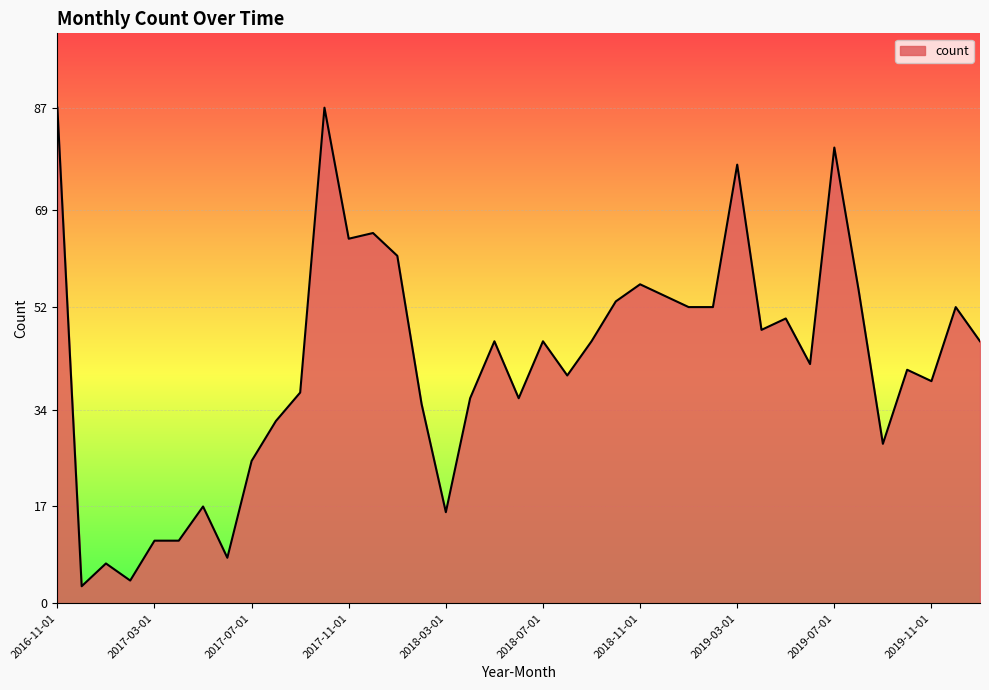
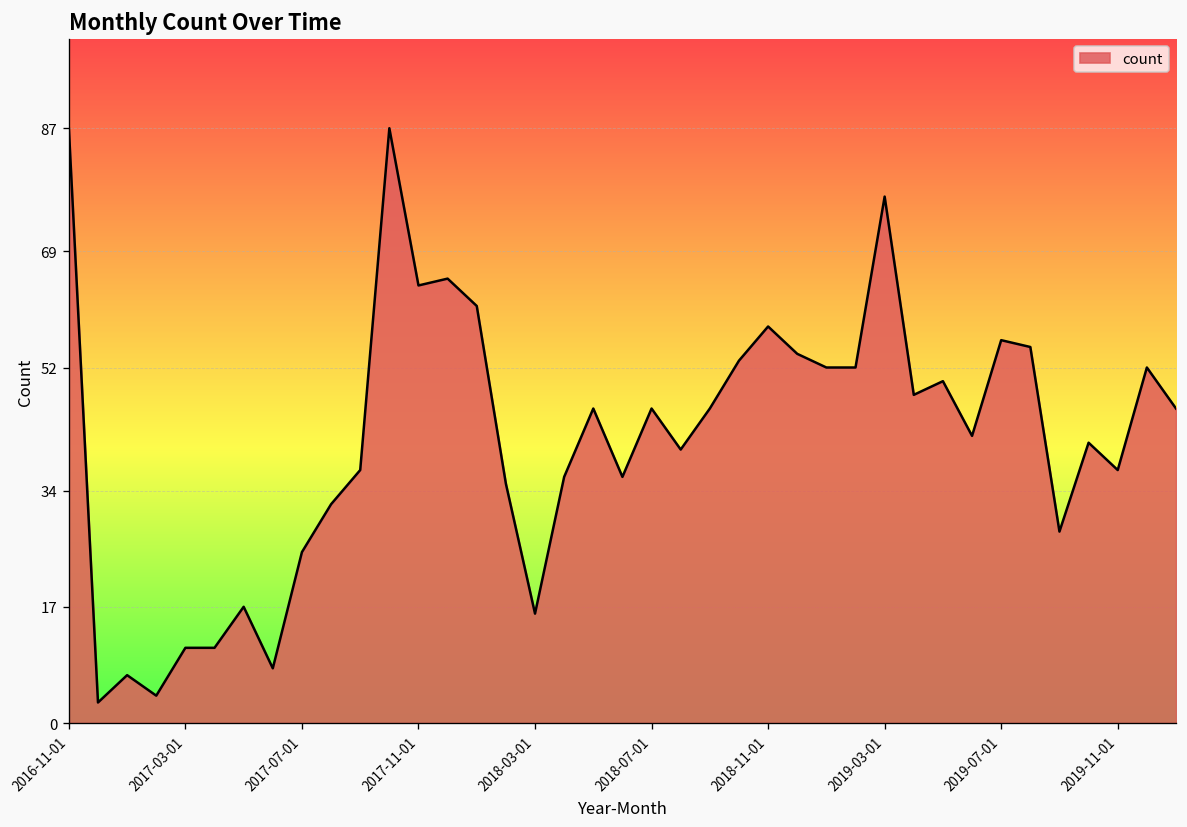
2018-11-01: 56 -> 58
2019-07-01: 80 -> 56
2019-11-01: 39 -> 37
